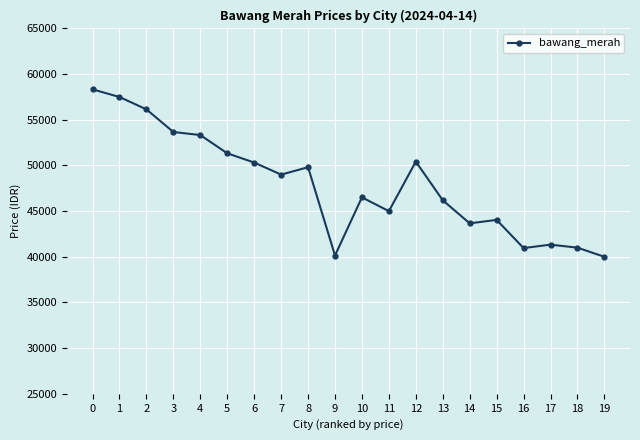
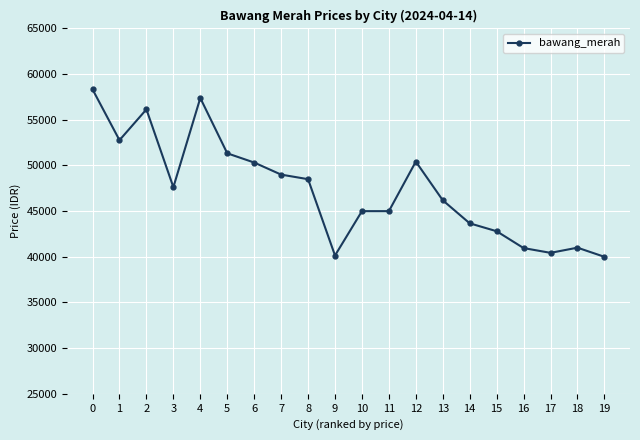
1: 58000 -> 53000
3: 54000 -> 48000
4: 53000 -> 57000
8: 50000 -> 49000
10: 47000 -> 45000
15: 44000 -> 43000
17: 41000 -> 40000
